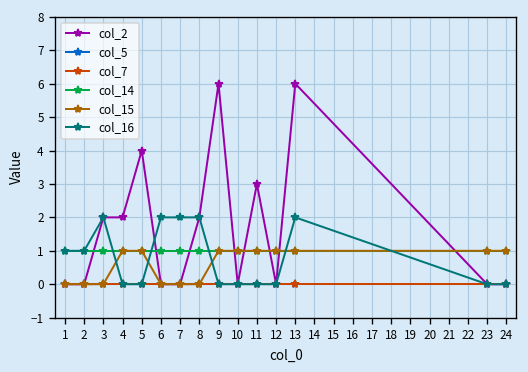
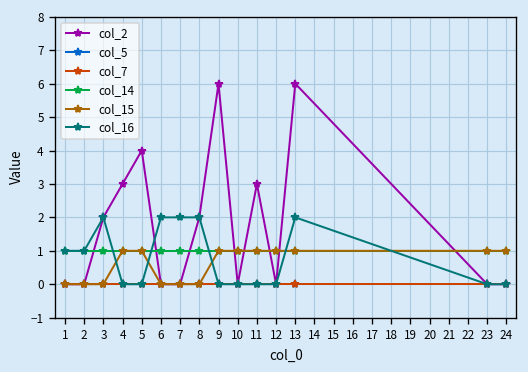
col_2, 4: 2 -> 3
